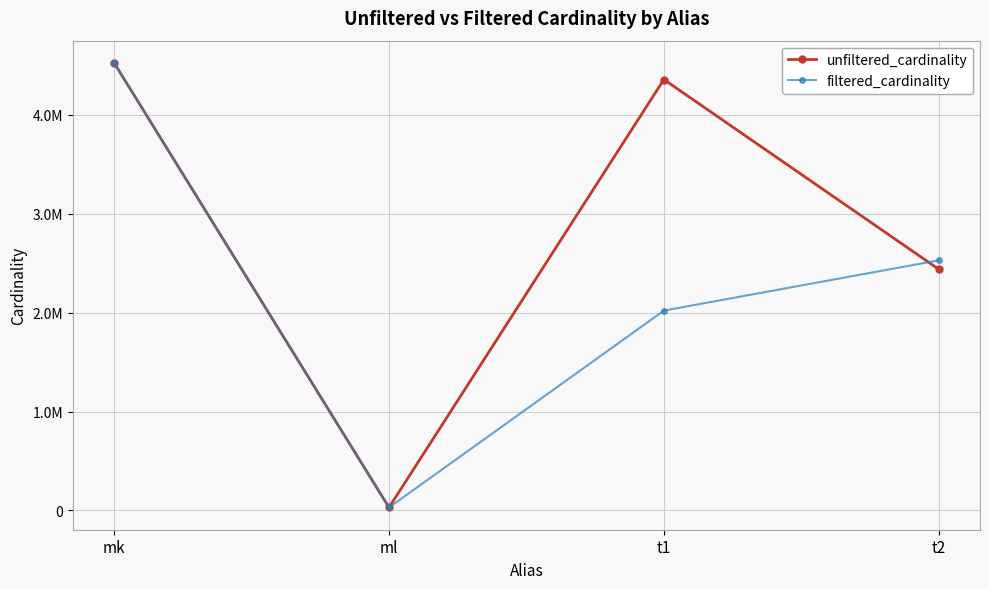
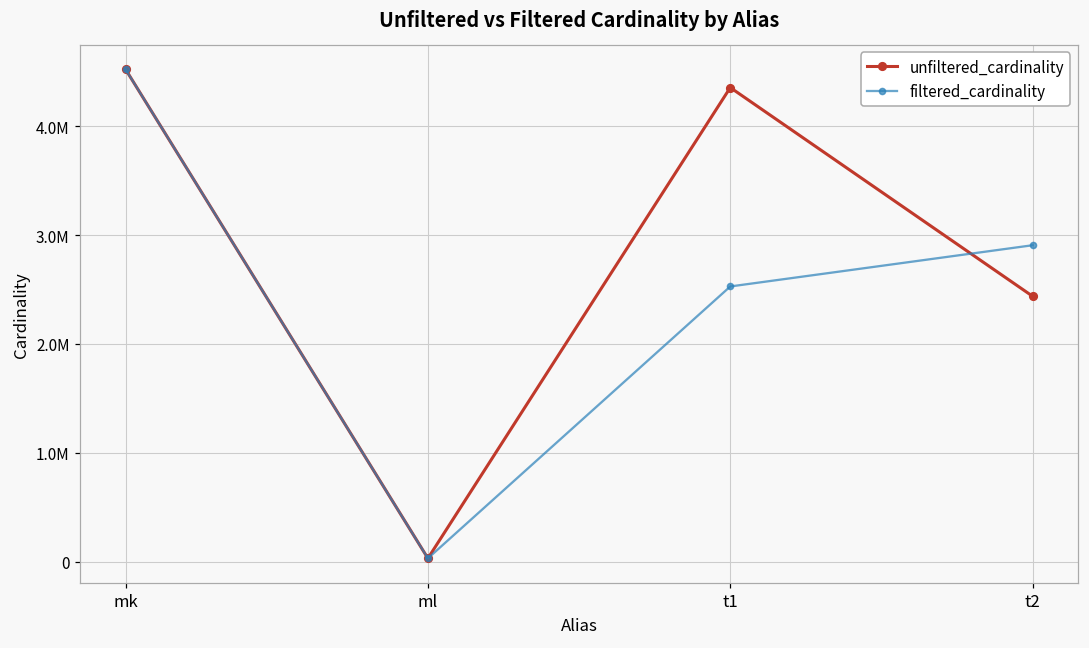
filtered_cardinality, t1: 2000000 -> 2500000
filtered_cardinality, t2: 2500000 -> 2900000
